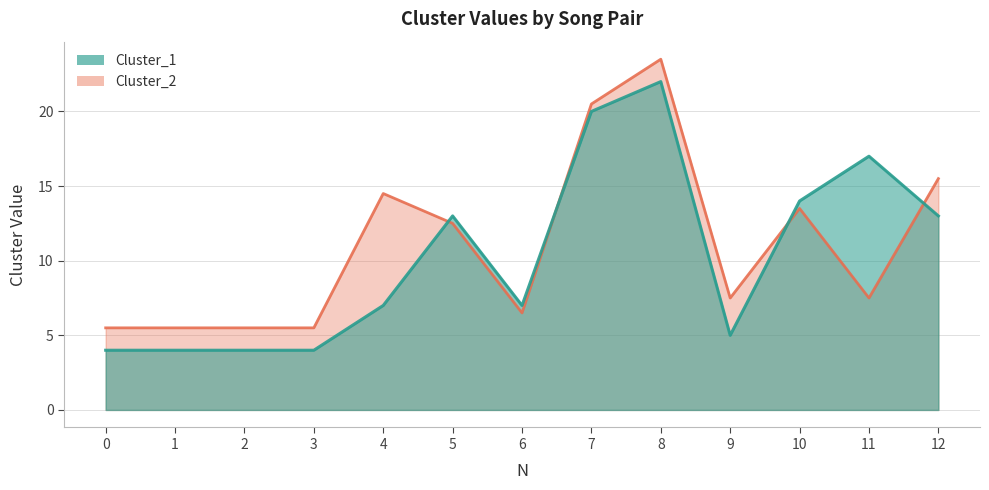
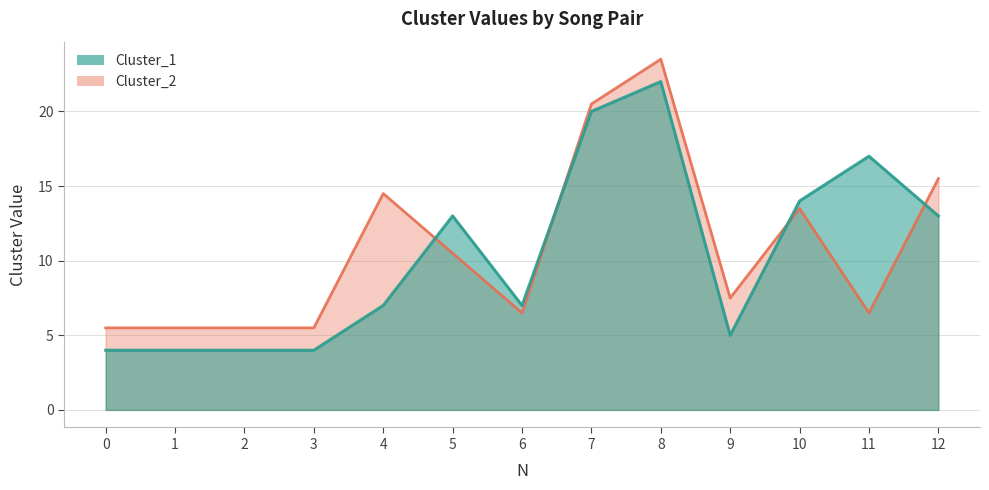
Cluster_2, 5: 12.5 -> 10.5
Cluster_2, 11: 7.5 -> 6.5
